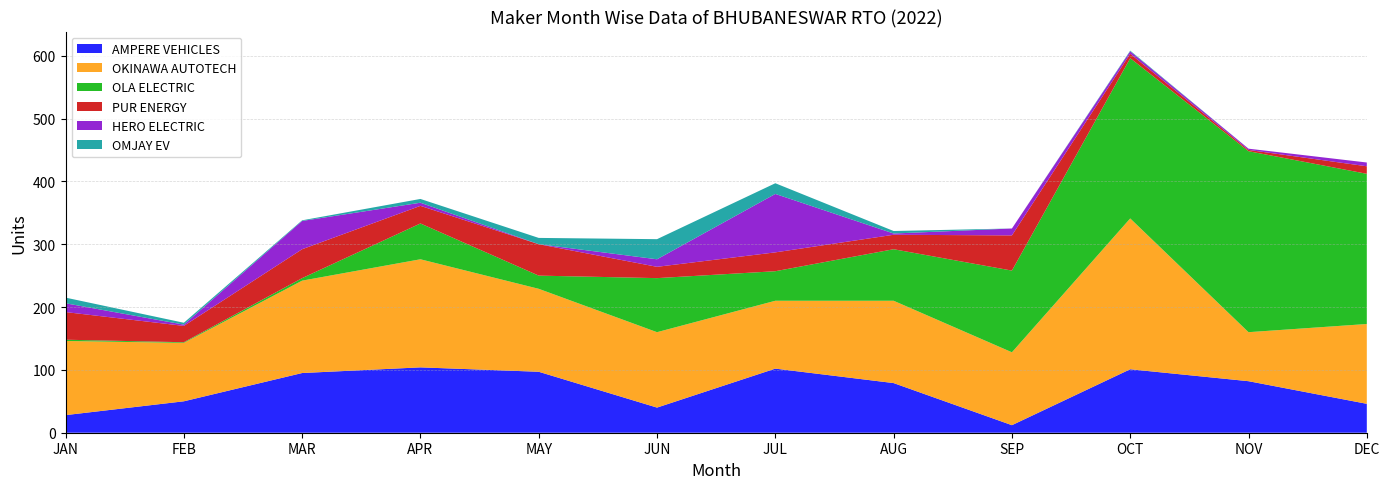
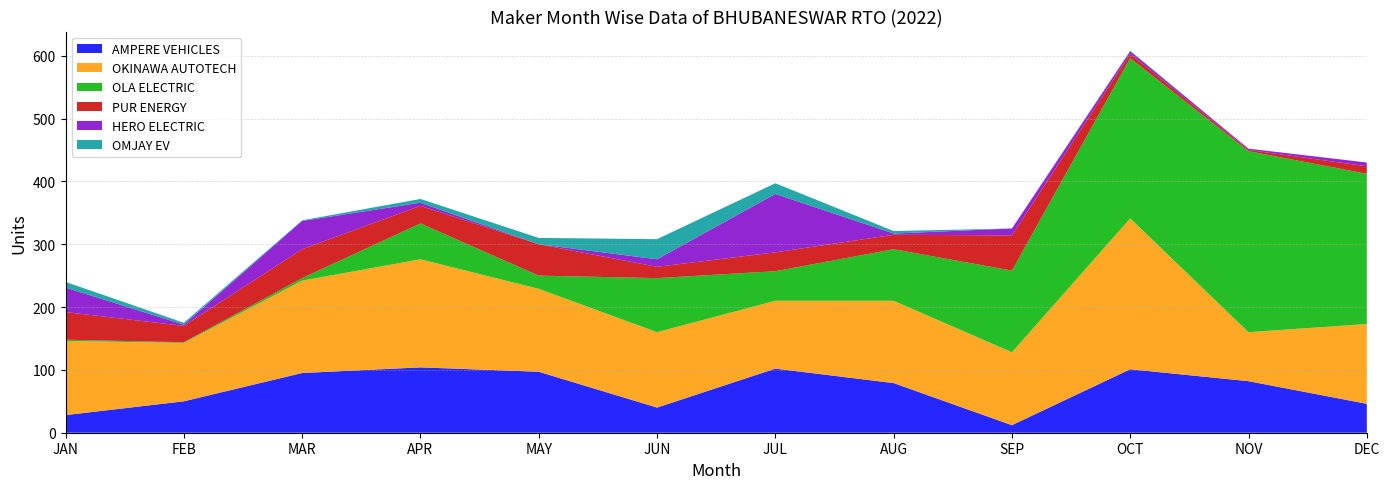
HERO ELECTRIC, JAN: 10 -> 40
